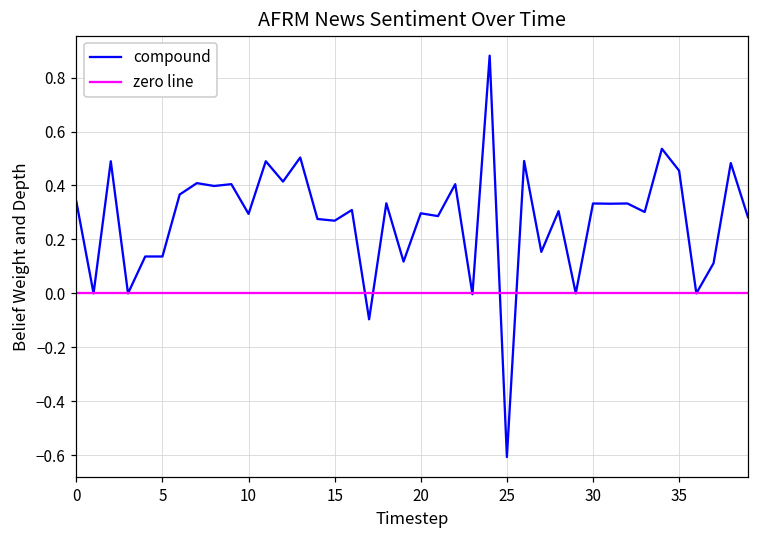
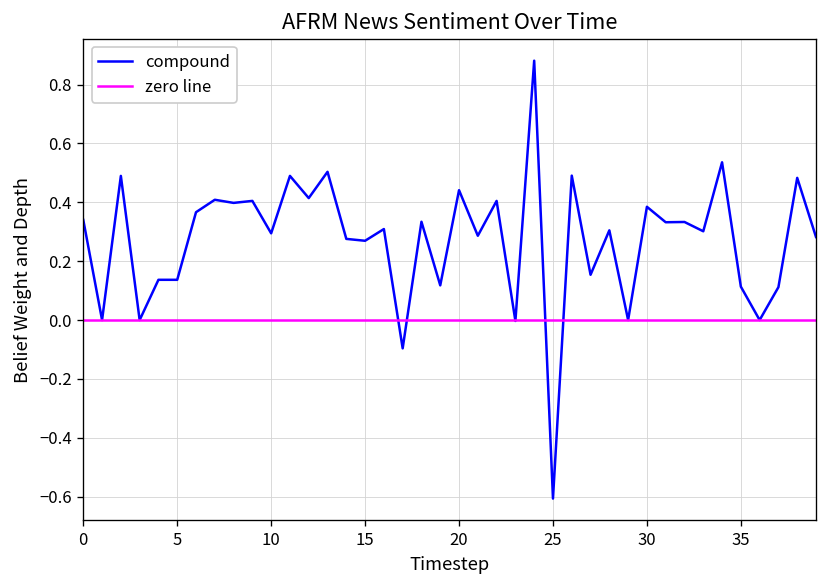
20: 0.30 -> 0.44
30: 0.33 -> 0.38
35: 0.45 -> 0.11
